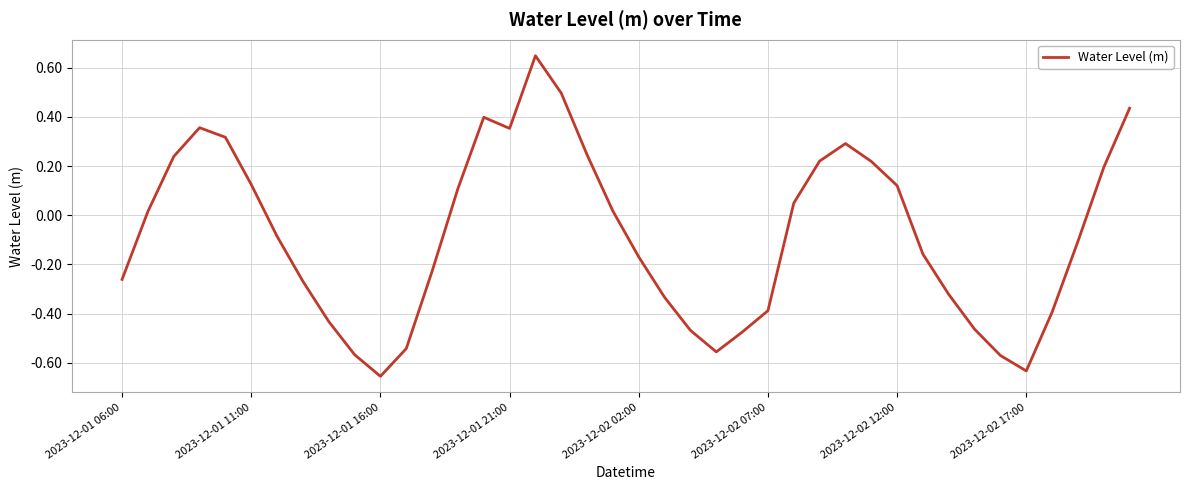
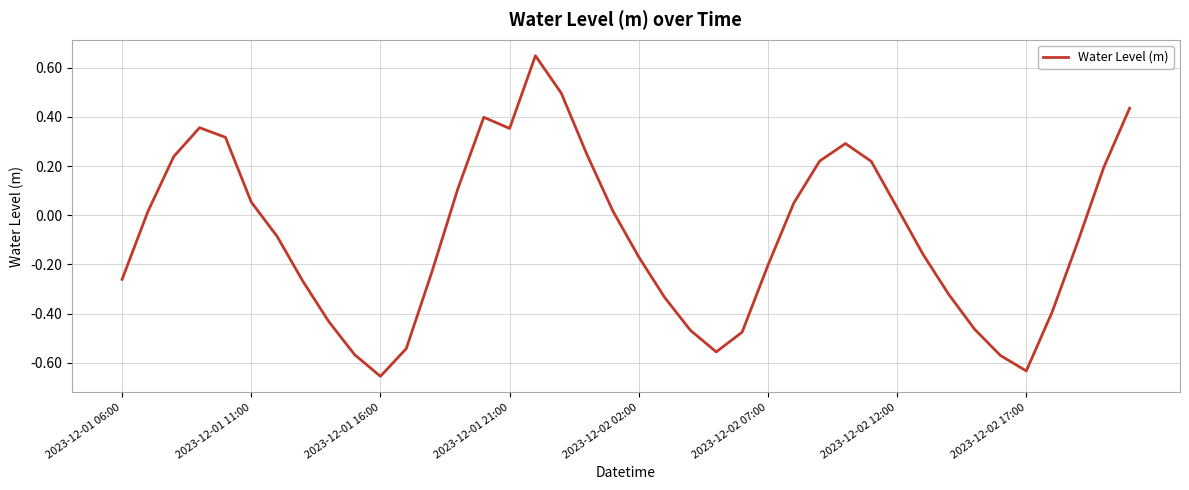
2023-12-01 11:00: 0.12 -> 0.05
2023-12-02 07:00: -0.39 -> -0.20
2023-12-02 12:00: 0.12 -> 0.03
